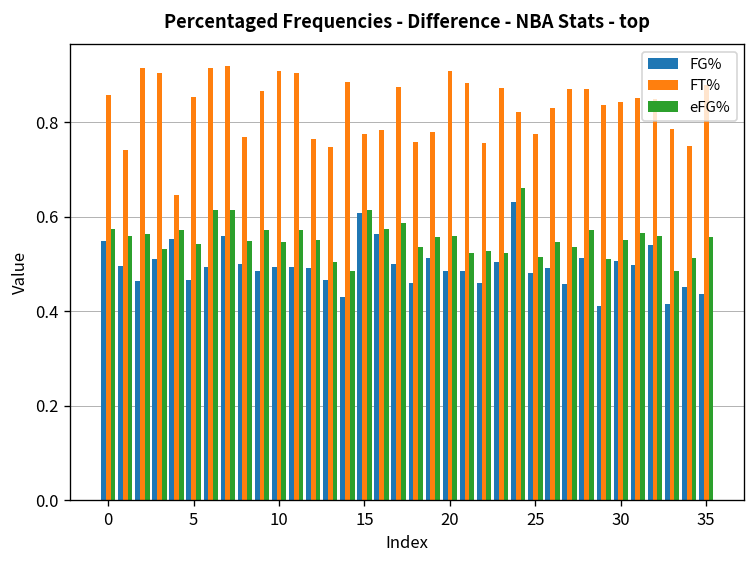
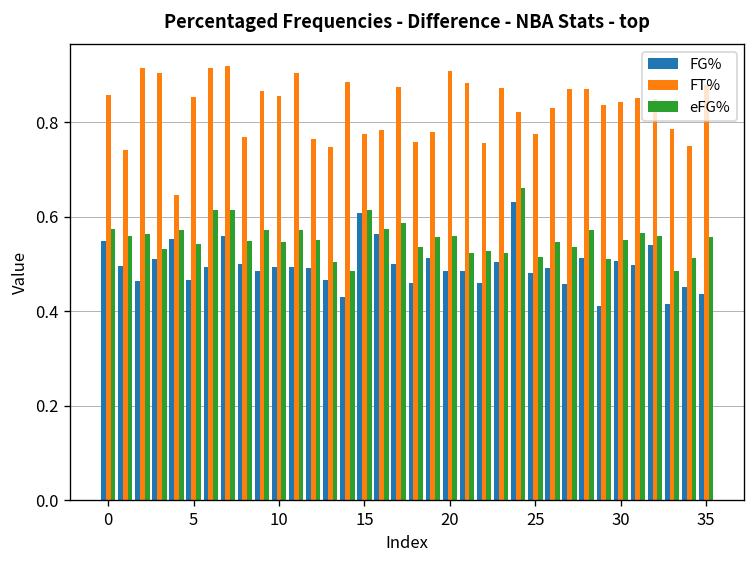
FT%, 10: 0.91 -> 0.86
